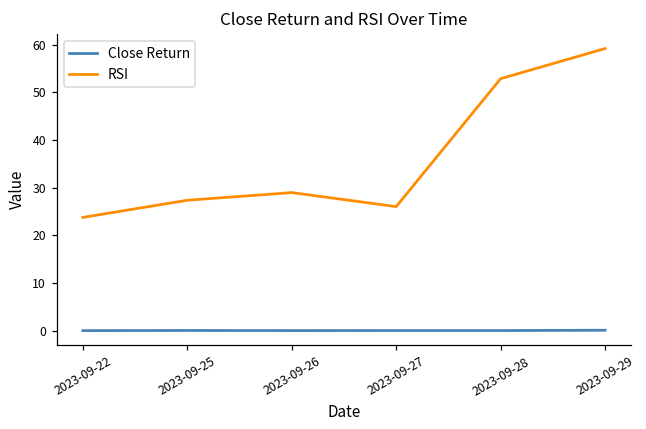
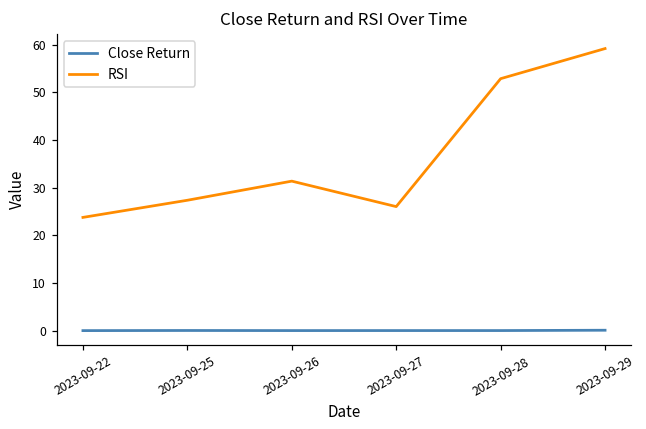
RSI, 2023-09-26: 29 -> 31
